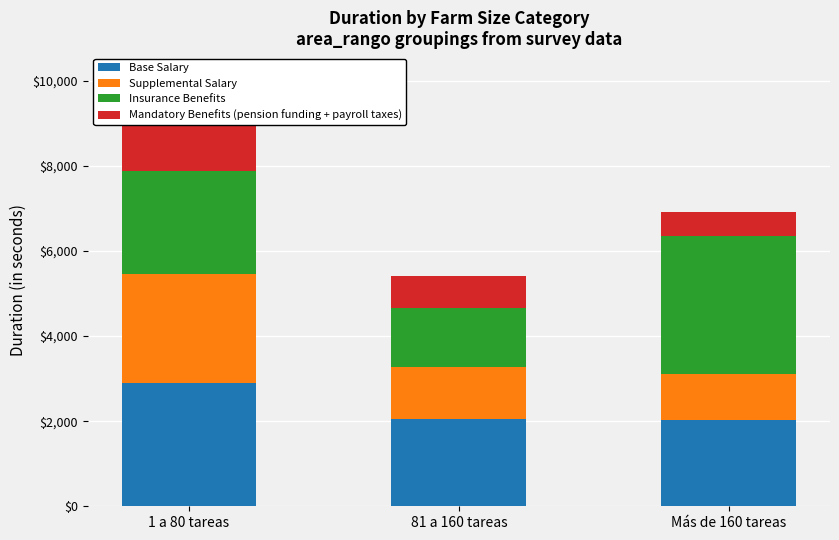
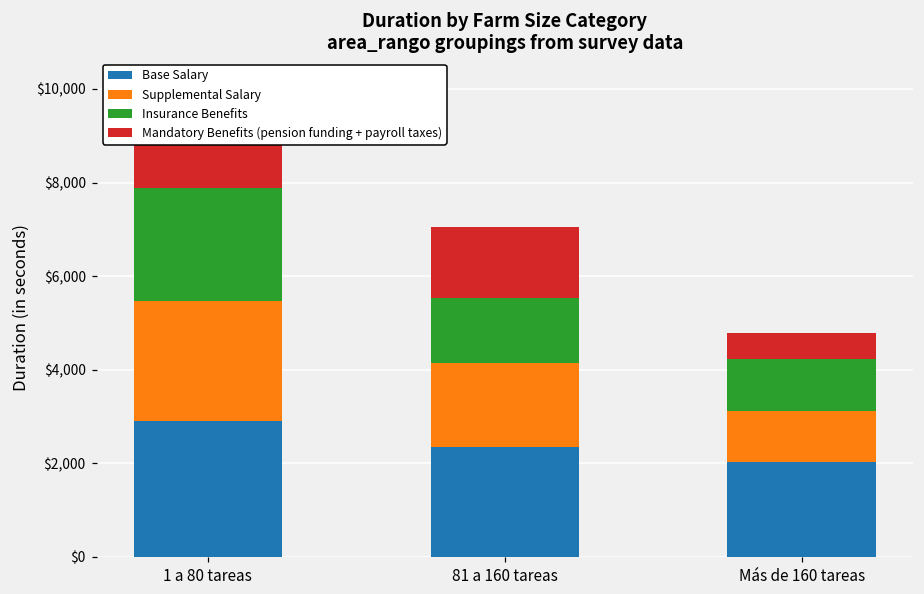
Base Salary, 81 a 160 tareas: $2,000 -> $2,300
Supplemental Salary, 81 a 160 tareas: $1,200 -> $1,800
Mandatory Benefits (pension funding + payroll taxes), 81 a 160 tareas: $800 -> $1,500
Insurance Benefits, Más de 160 tareas: $3,200 -> $1,100
